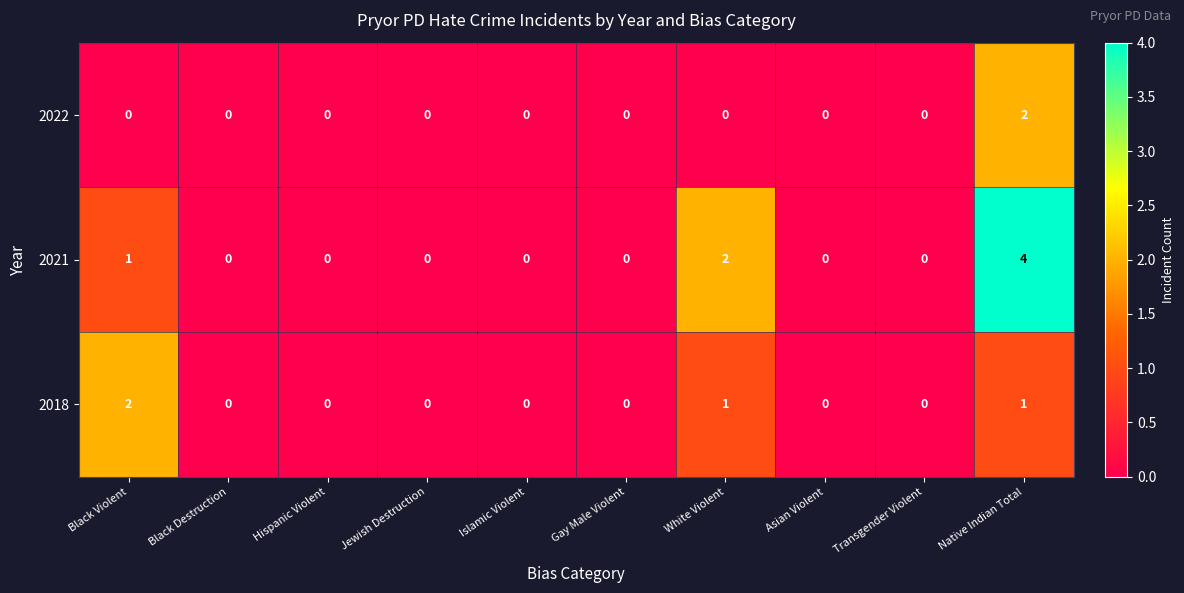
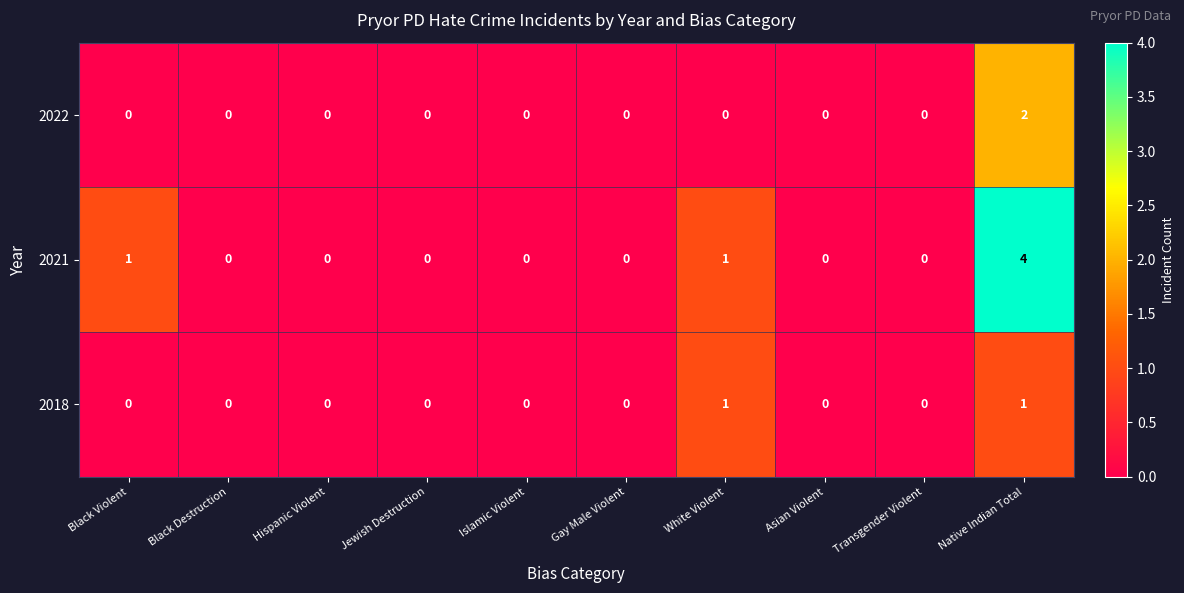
2021, White Violent: 2 -> 1
2018, Black Violent: 2 -> 0
